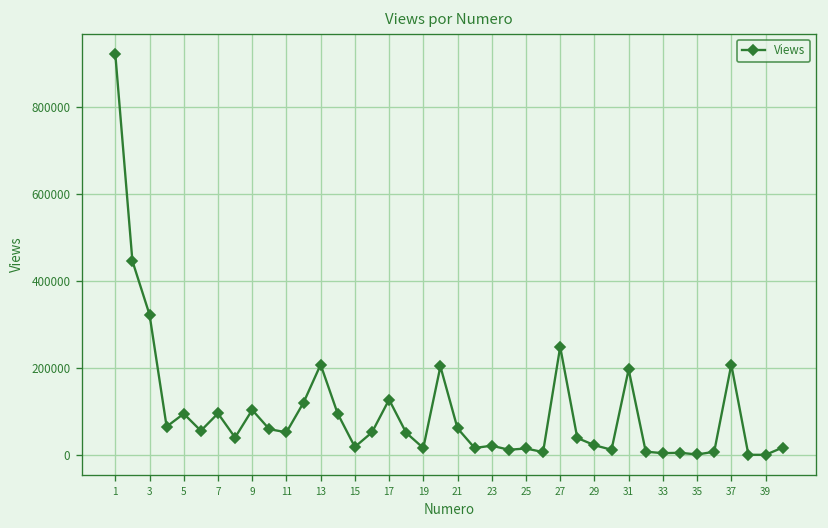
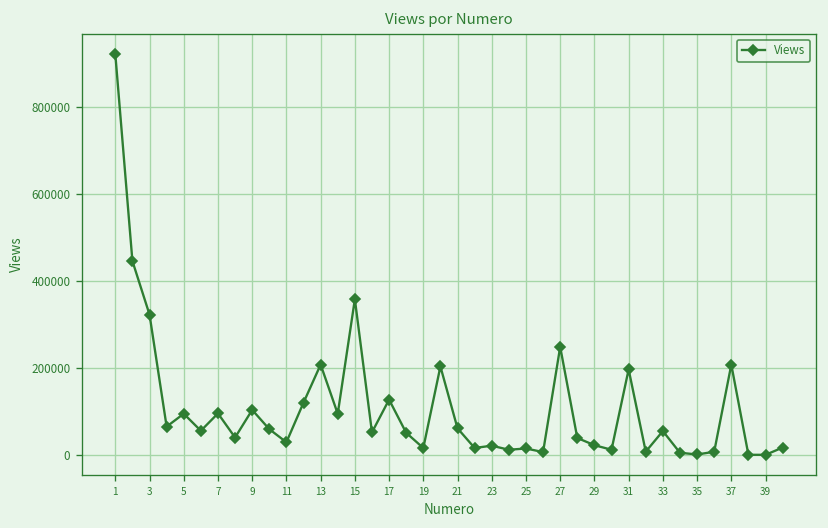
11: 50000 -> 30000
15: 20000 -> 360000
33: 10000 -> 60000
